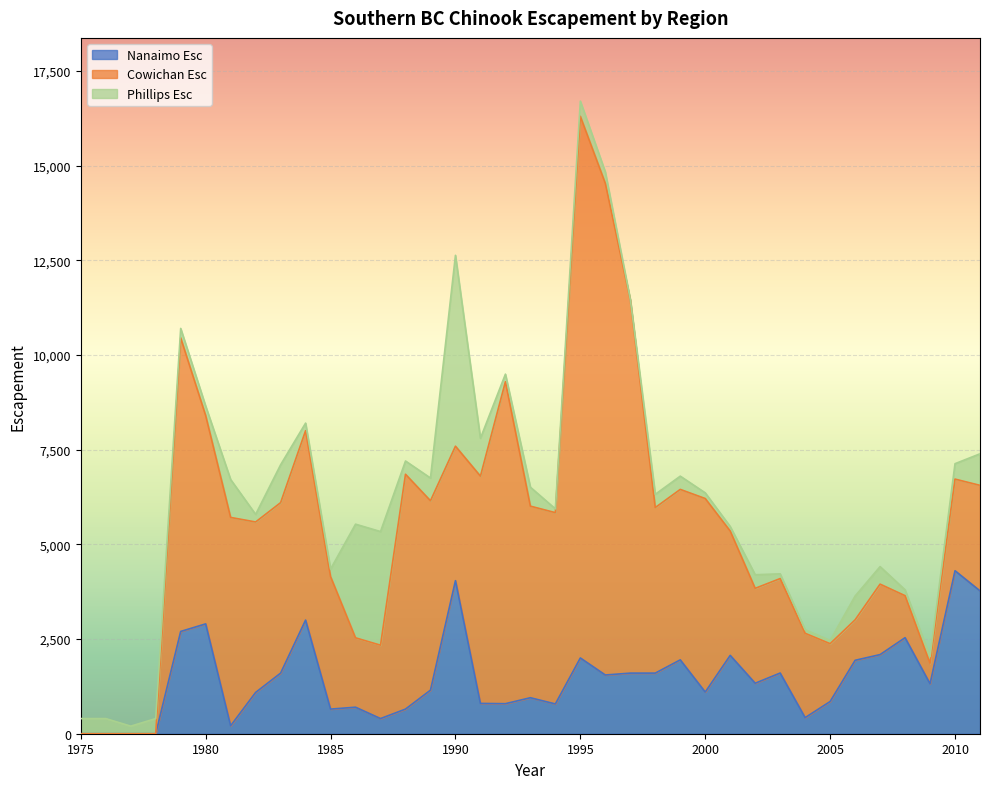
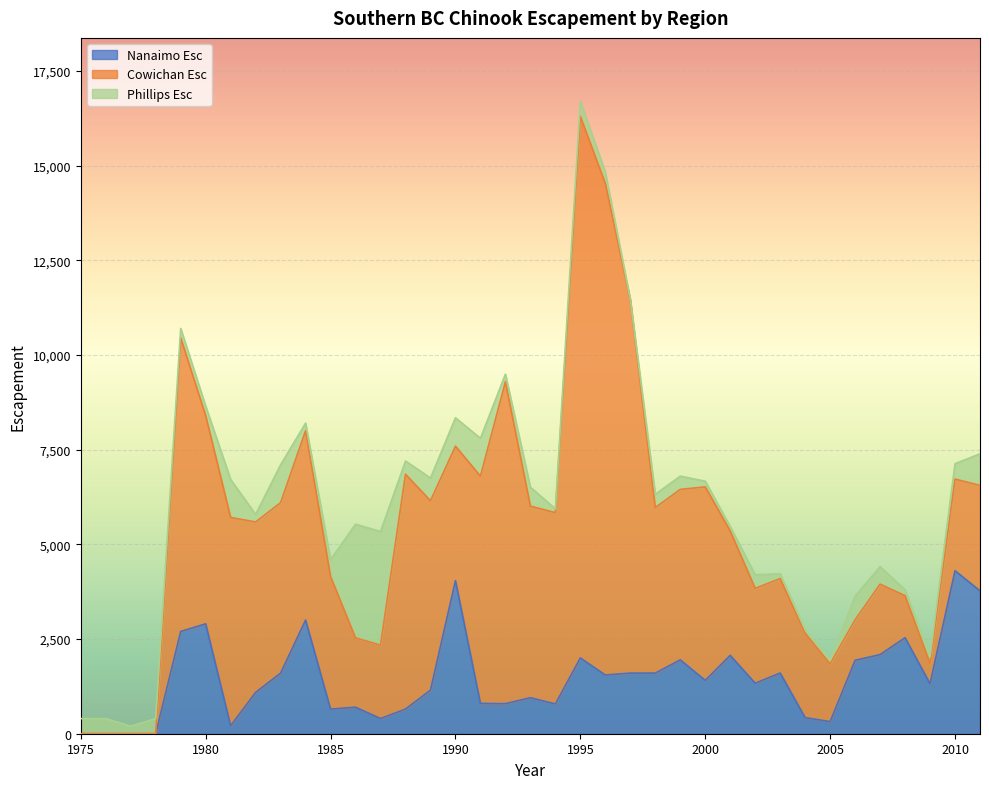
Phillips Esc, 1985: 200 -> 400
Phillips Esc, 1990: 5,000 -> 800
Nanaimo Esc, 2000: 1,100 -> 1,400
Nanaimo Esc, 2005: 900 -> 300
